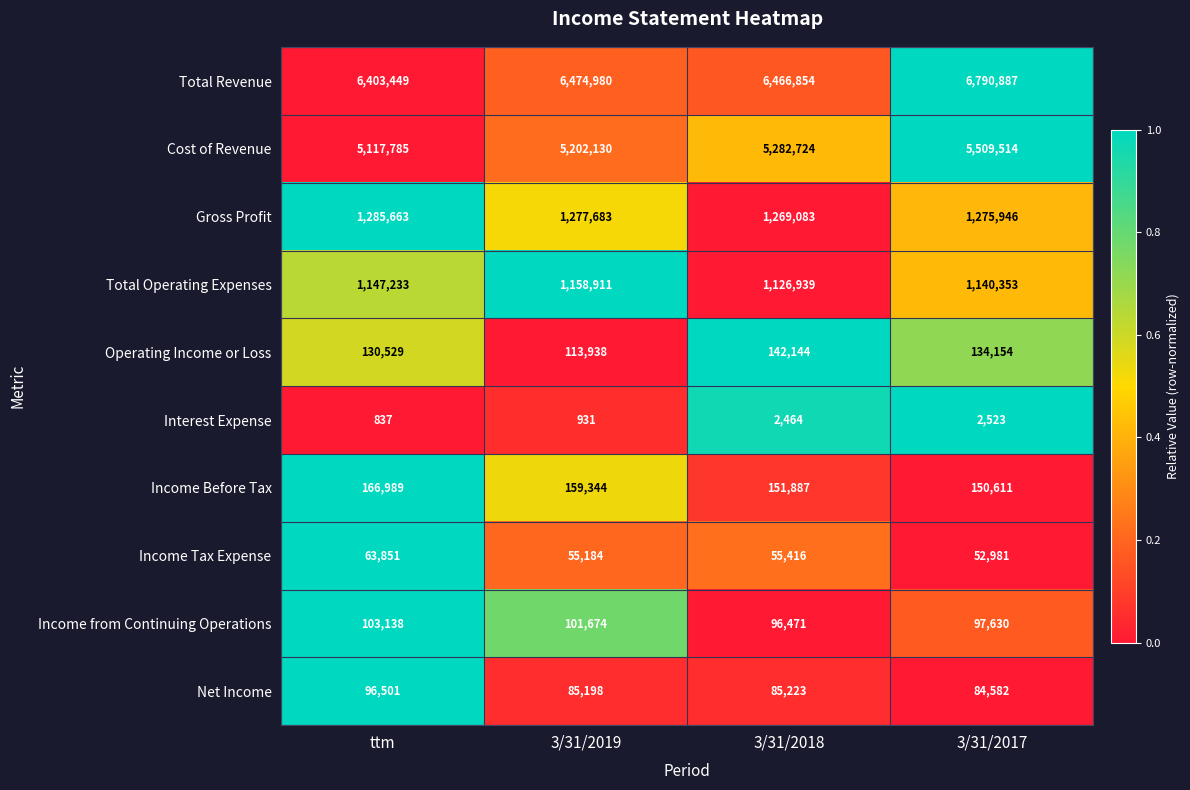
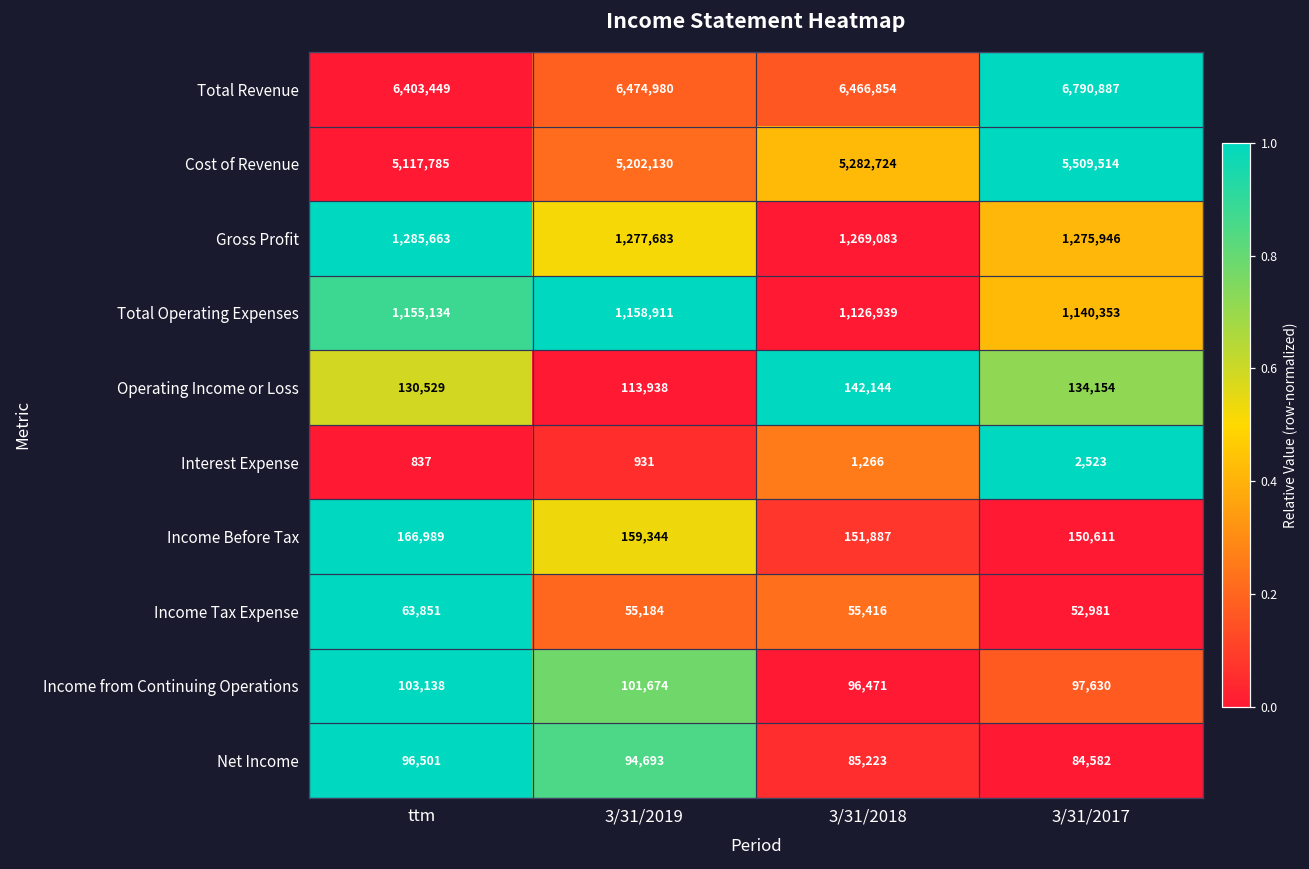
Total Operating Expenses, ttm: 1,147,233 -> 1,155,134
Interest Expense, 3/31/2018: 2,464 -> 1,266
Net Income, 3/31/2019: 85,198 -> 94,693
